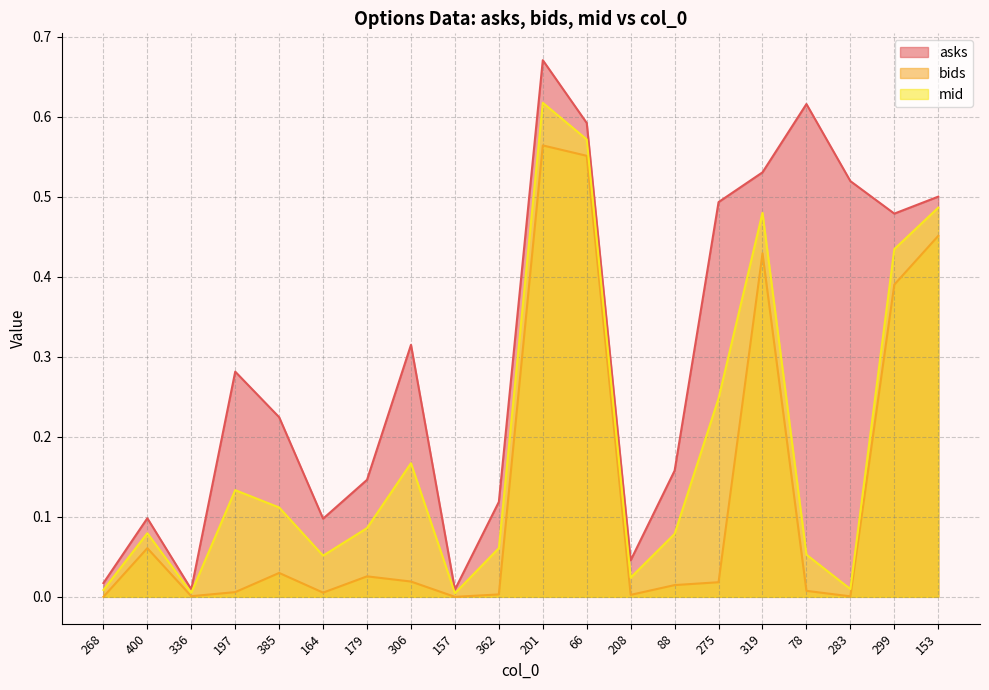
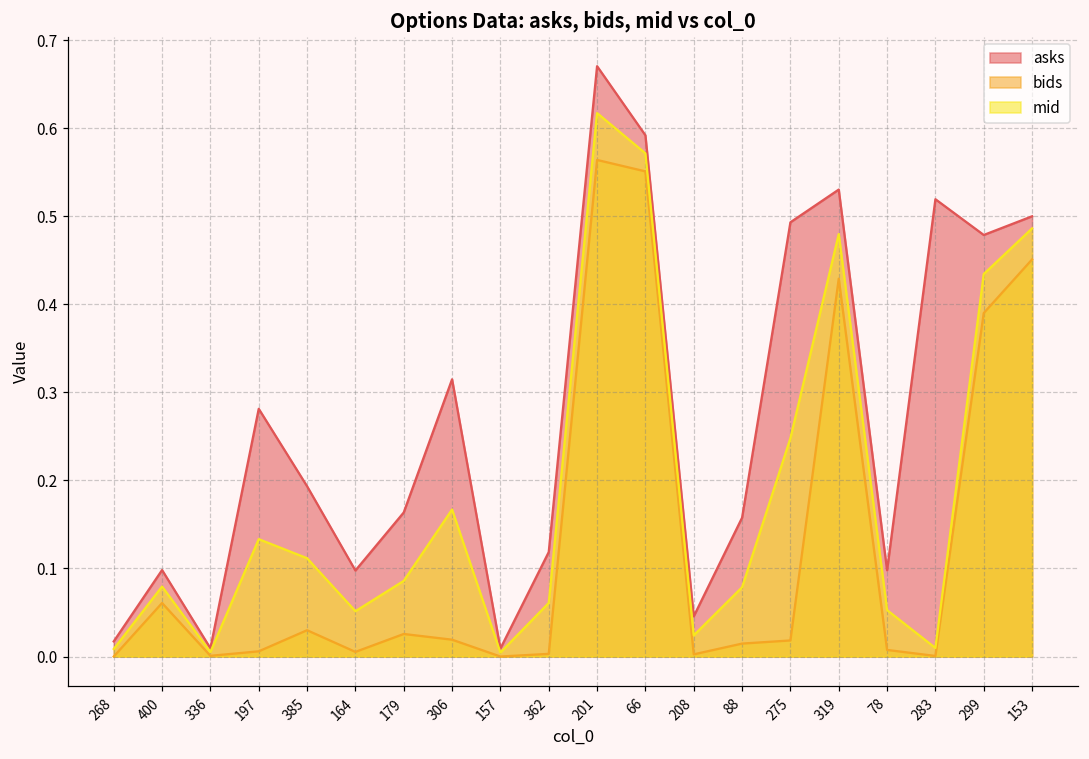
asks, 385: 0.22 -> 0.19
asks, 179: 0.15 -> 0.16
asks, 78: 0.62 -> 0.10
